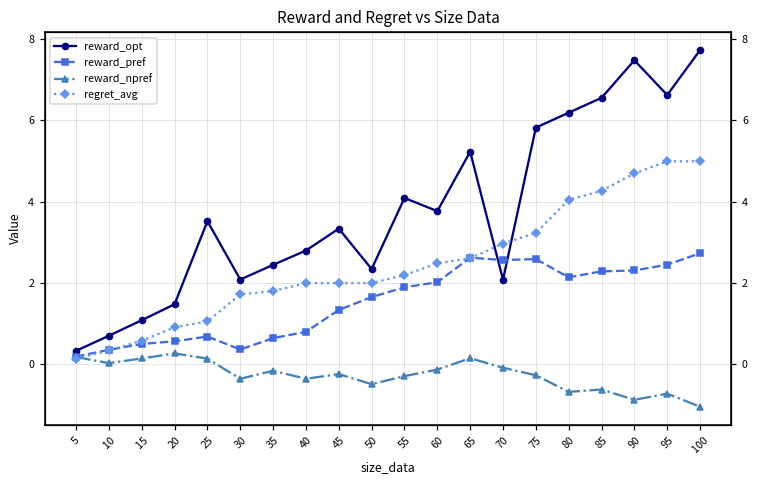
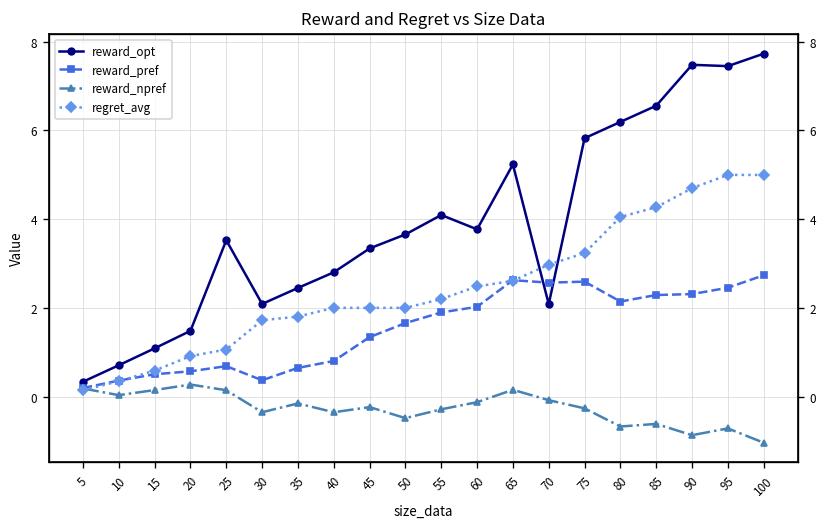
reward_opt, 50: 2.3 -> 3.7
reward_opt, 95: 6.6 -> 7.4
